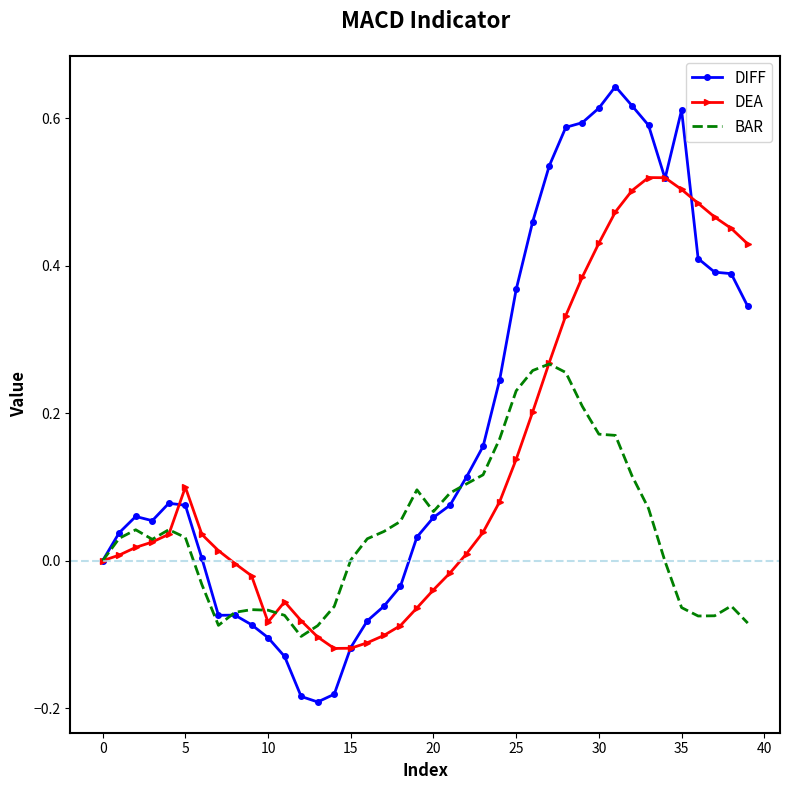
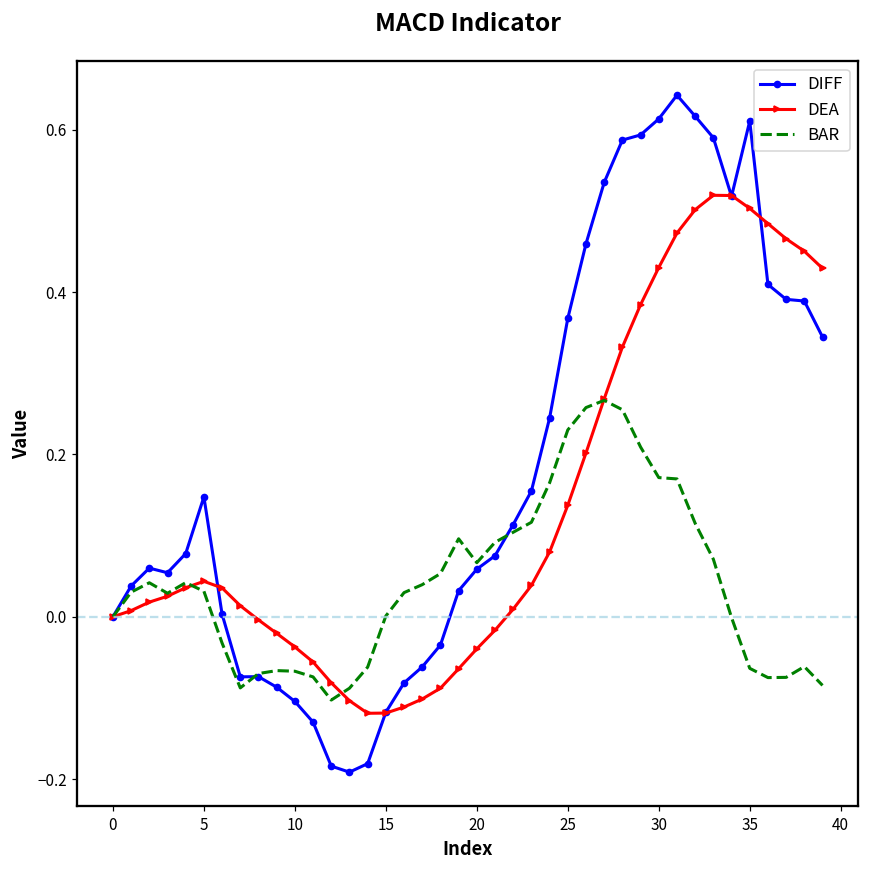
DIFF, 5: 0.08 -> 0.15
DEA, 5: 0.10 -> 0.04
DEA, 10: -0.08 -> -0.04
